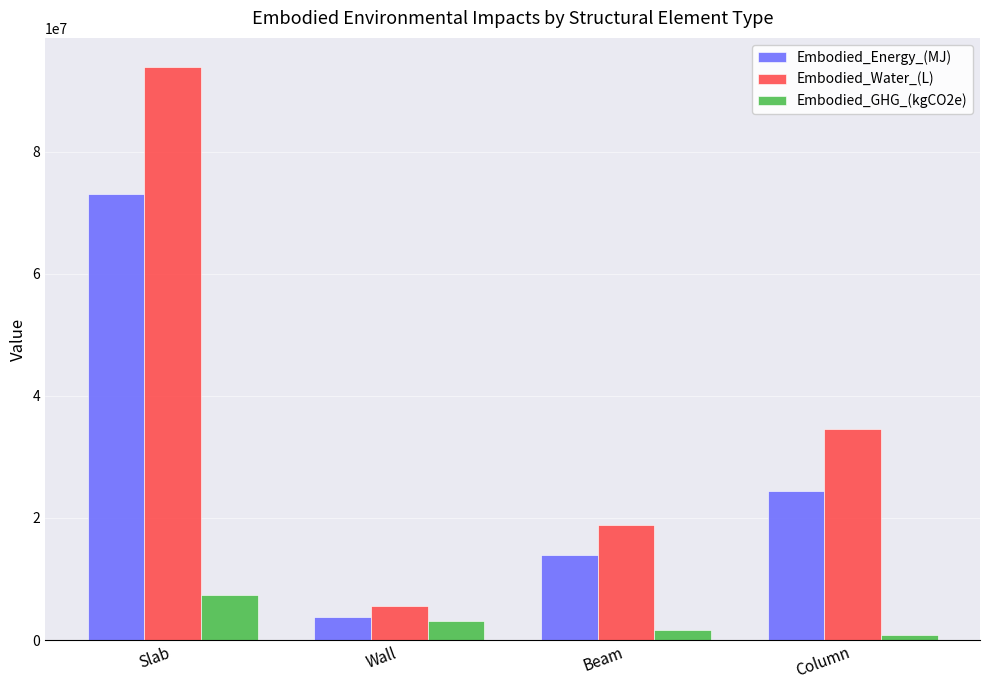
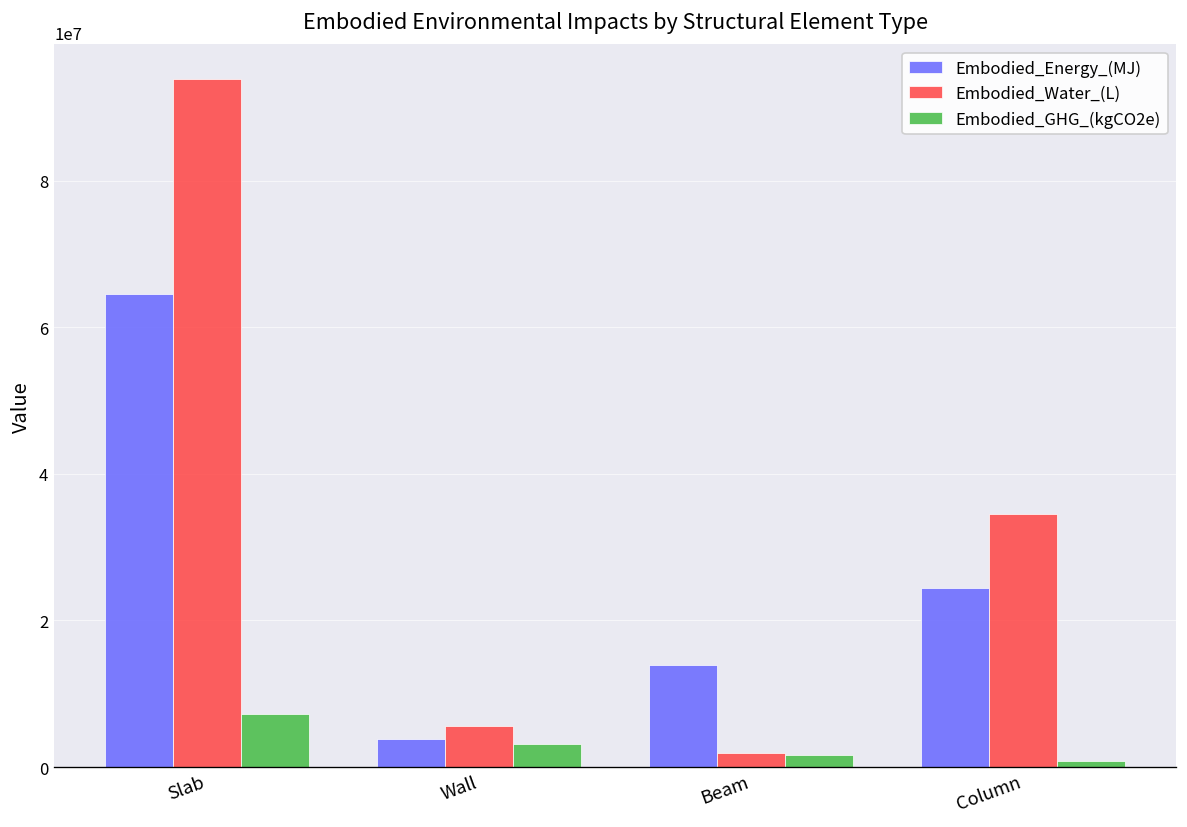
Embodied_Energy_(MJ), Slab: 73000000 -> 65000000
Embodied_Water_(L), Beam: 19000000 -> 2000000
